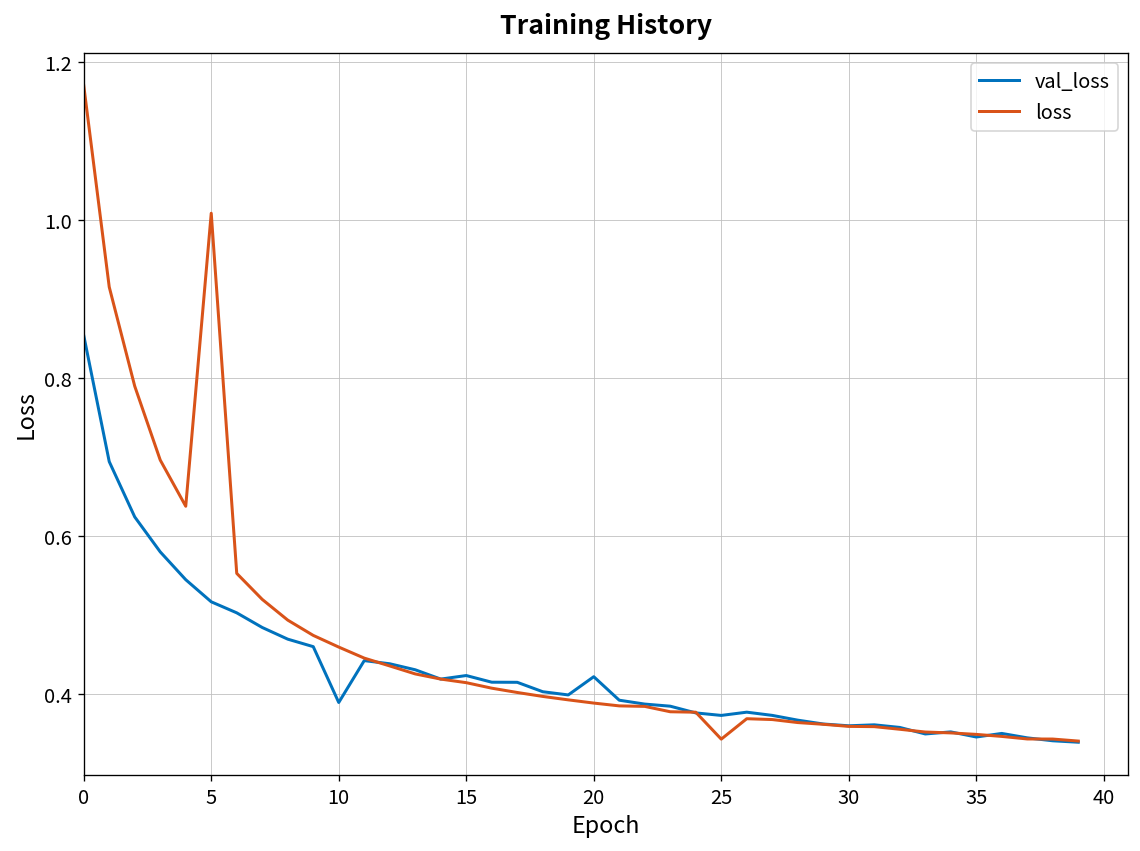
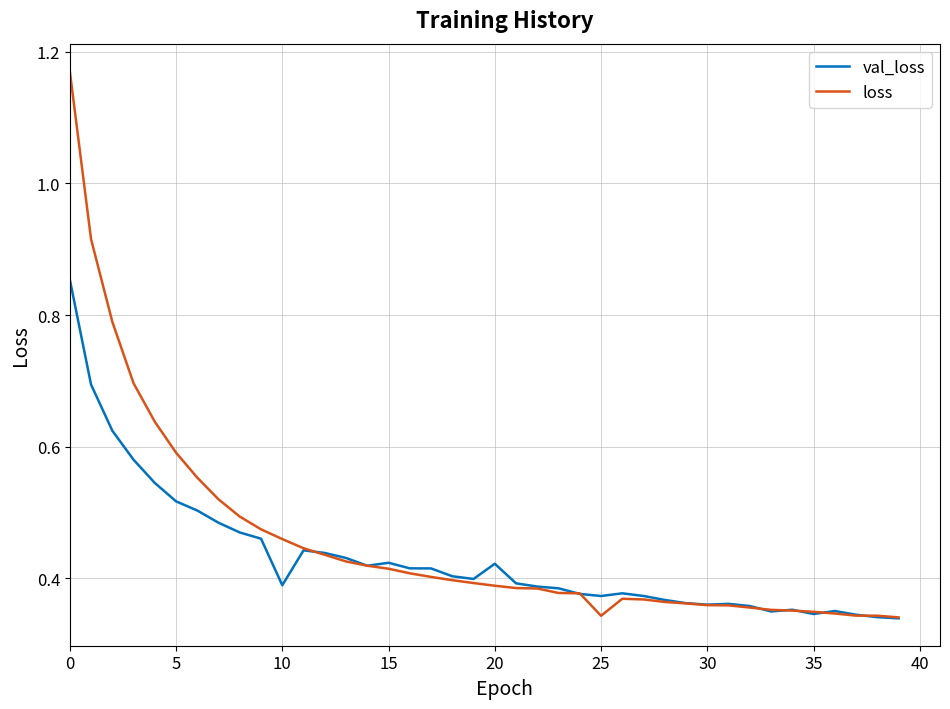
loss, 5: 1.01 -> 0.59
